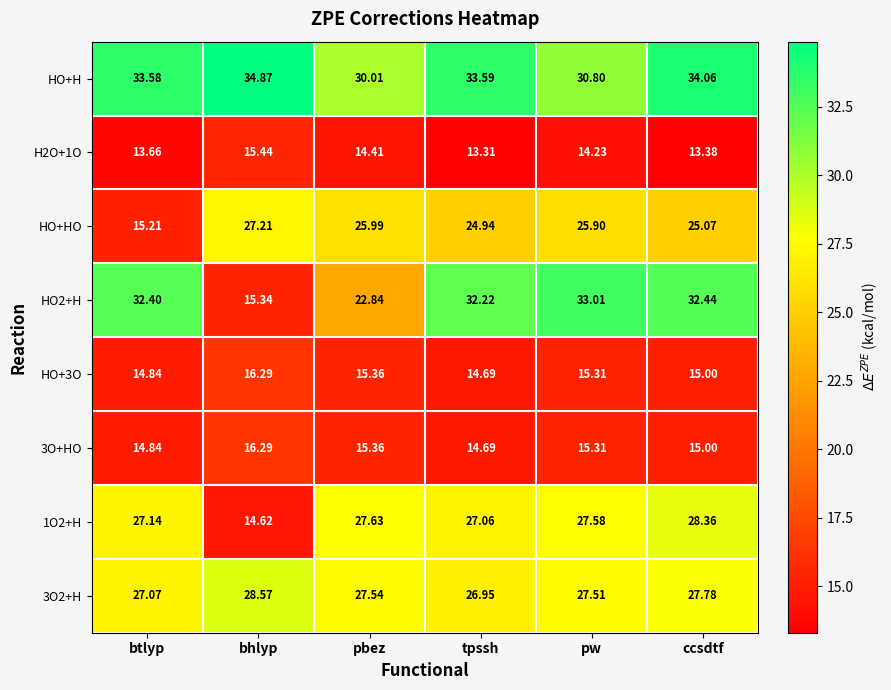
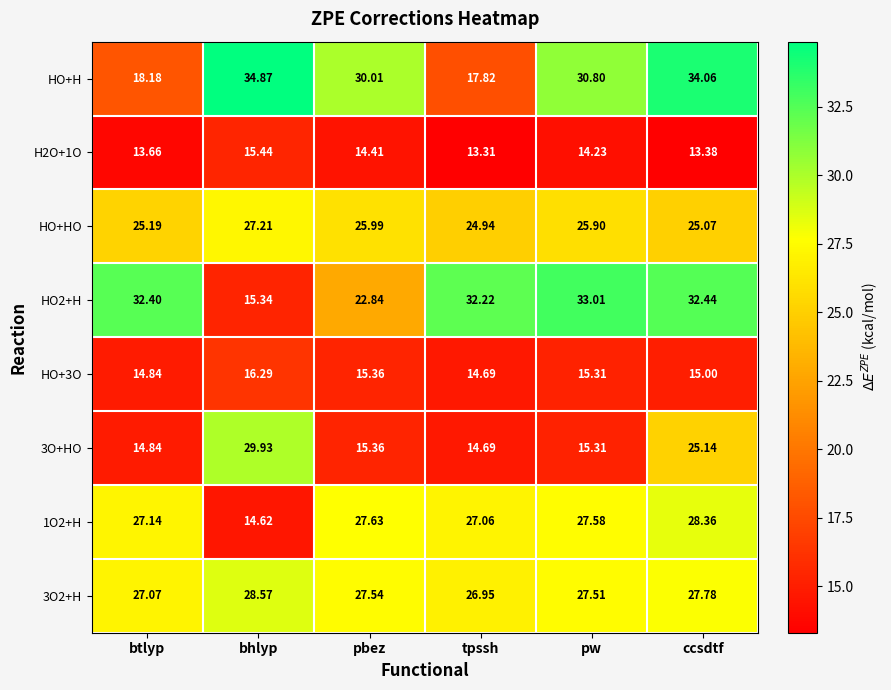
HO+H, btlyp: 33.58 -> 18.18
HO+H, tpssh: 33.59 -> 17.82
HO+HO, btlyp: 15.21 -> 25.19
3O+HO, bhlyp: 16.29 -> 29.93
3O+HO, ccsdtf: 15.00 -> 25.14
